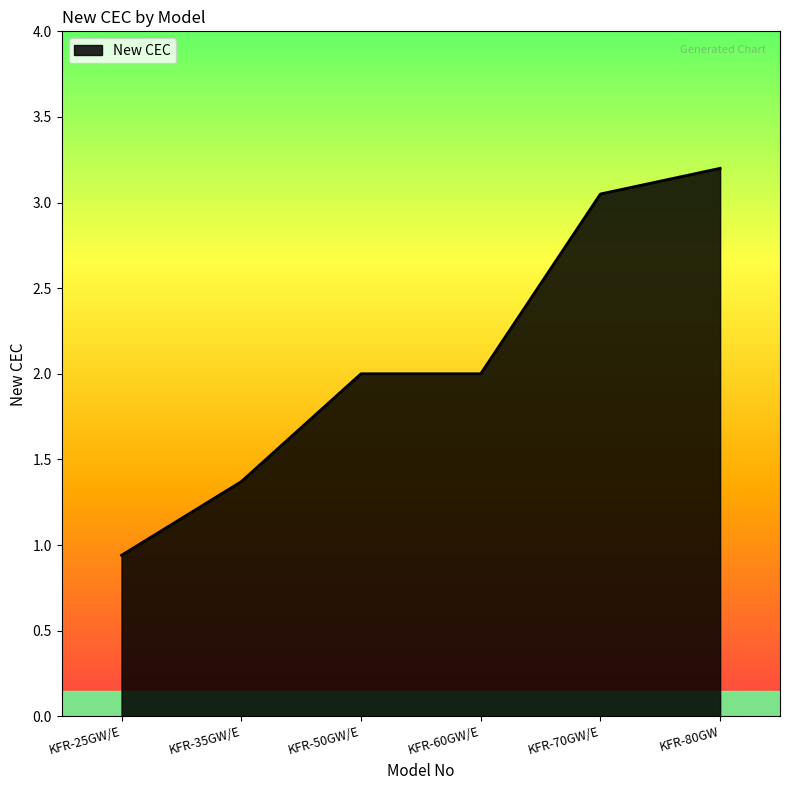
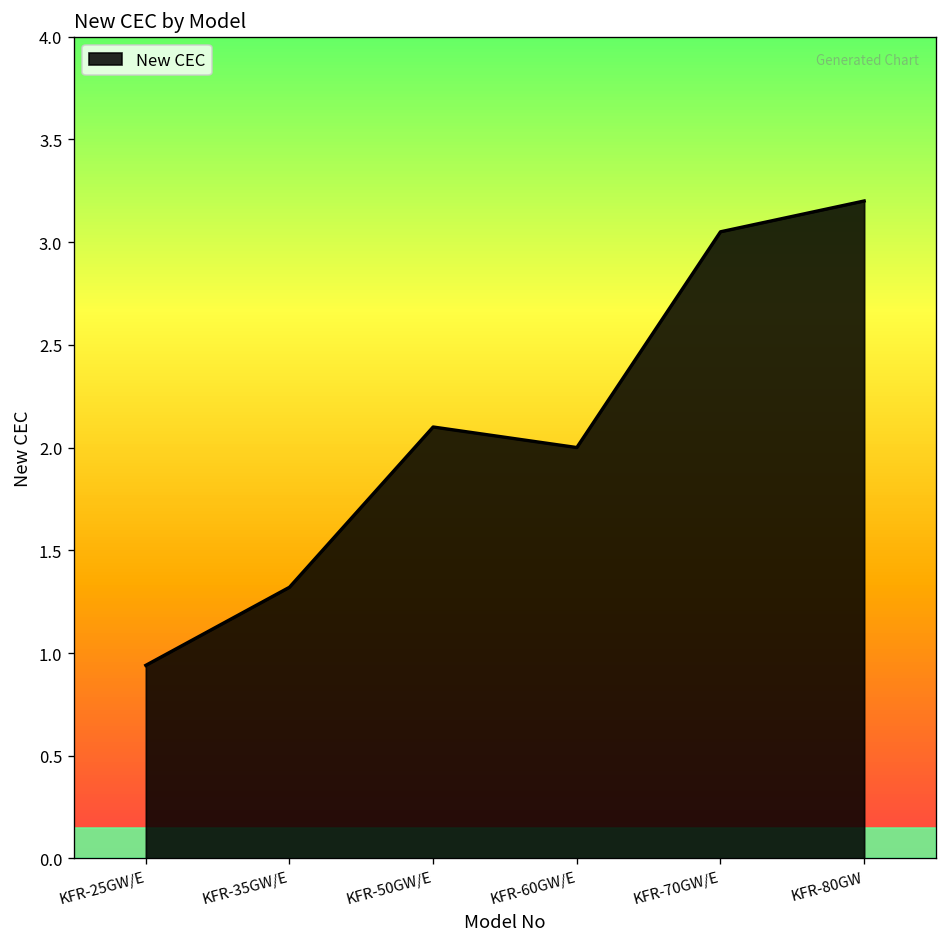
KFR-35GW/E: 1.37 -> 1.32
KFR-50GW/E: 2.0 -> 2.1
